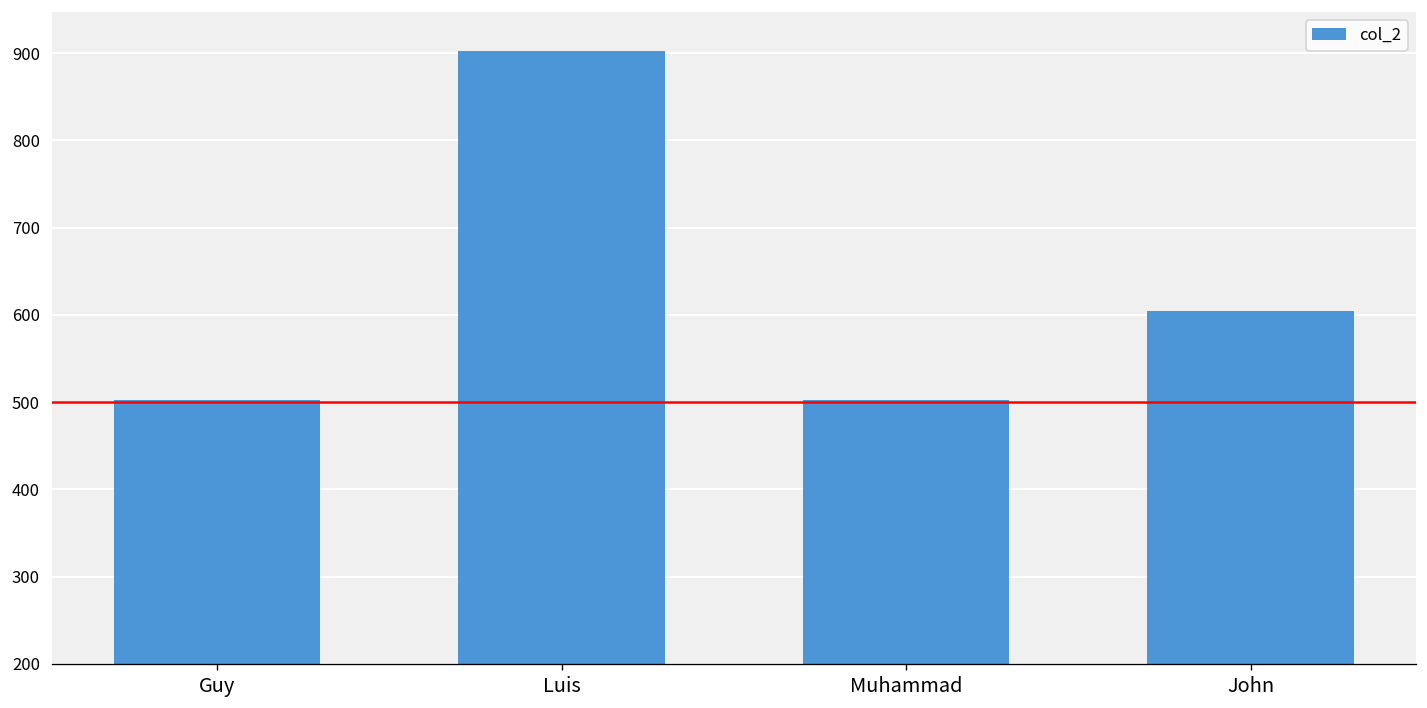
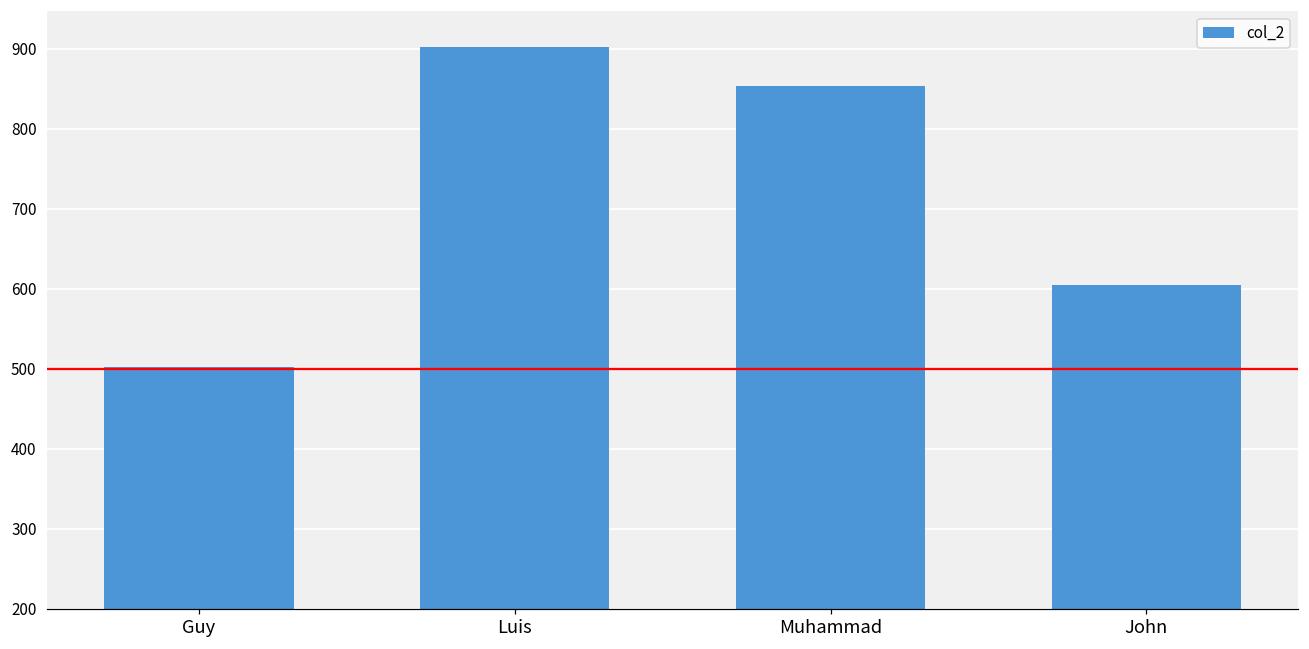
Muhammad: 500 -> 850
